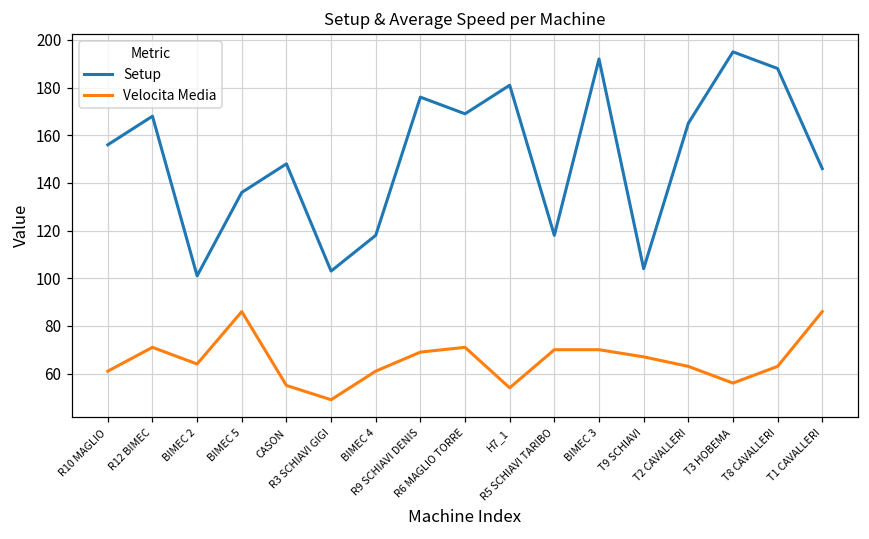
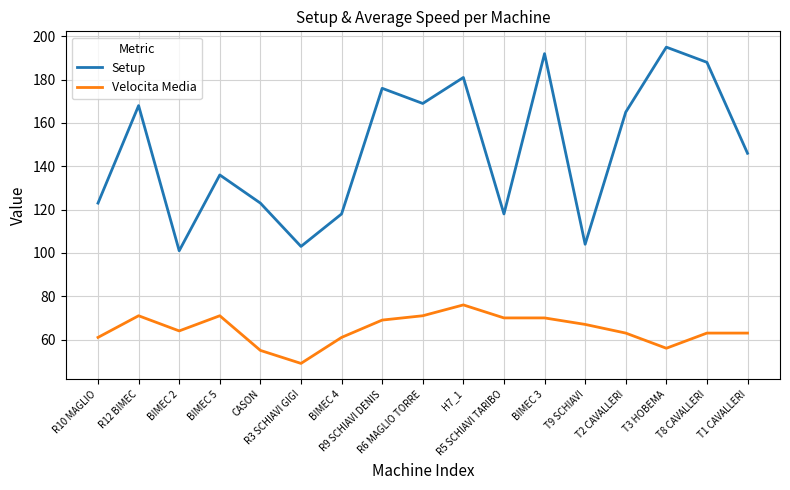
Setup, R10 MAGLIO: 156 -> 123
Velocita Media, BIMEC 5: 86 -> 71
Setup, CASON: 148 -> 123
Velocita Media, H7_1: 54 -> 76
Velocita Media, T1 CAVALLERI: 86 -> 63
